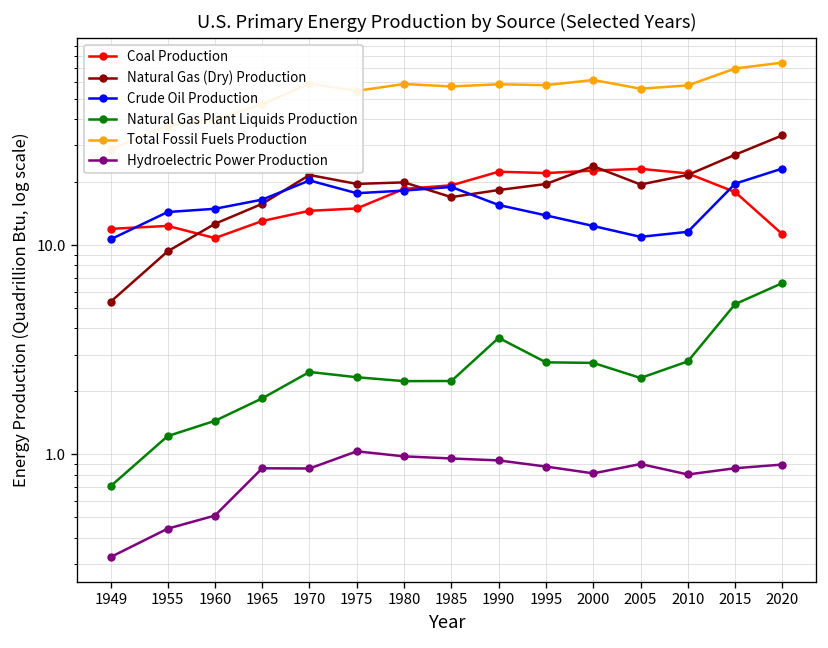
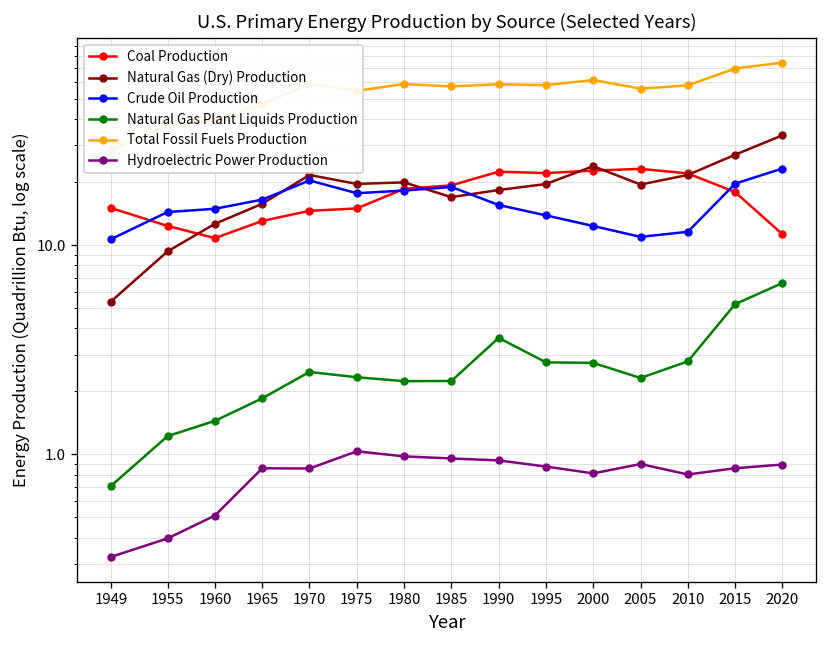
Coal Production, 1949: 12 -> 15
Hydroelectric Power Production, 1955: 0.44 -> 0.40
